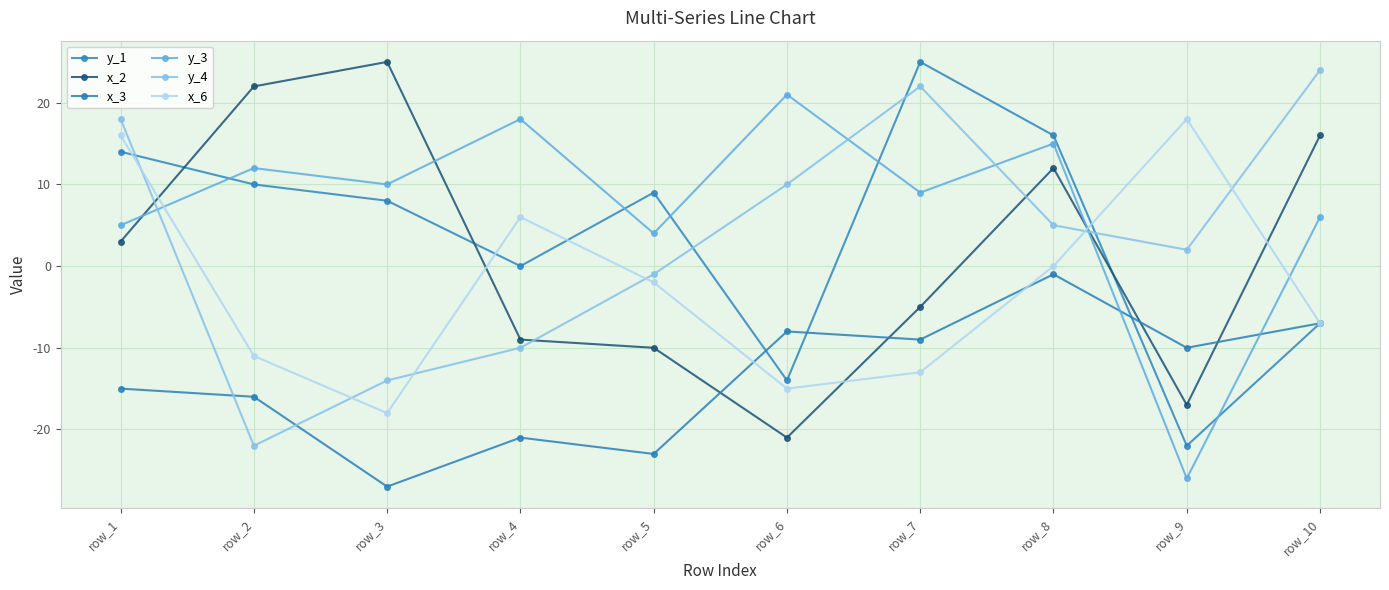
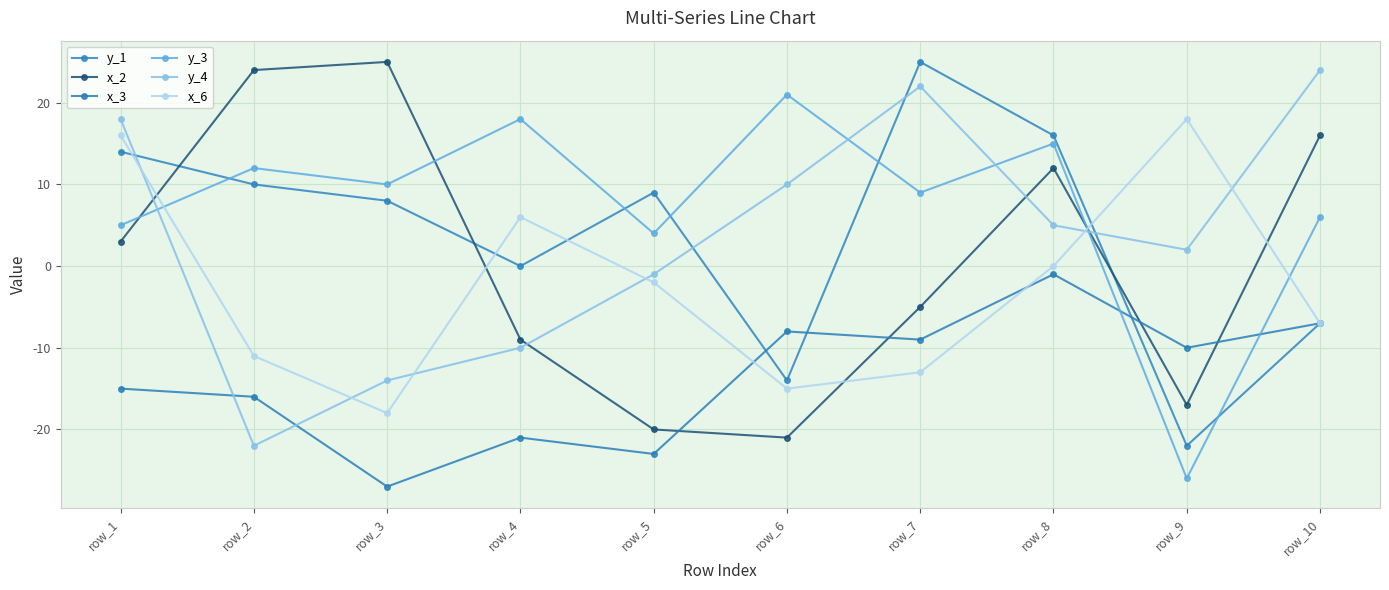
x_2, row_2: 22 -> 24
x_2, row_5: -10 -> -20
